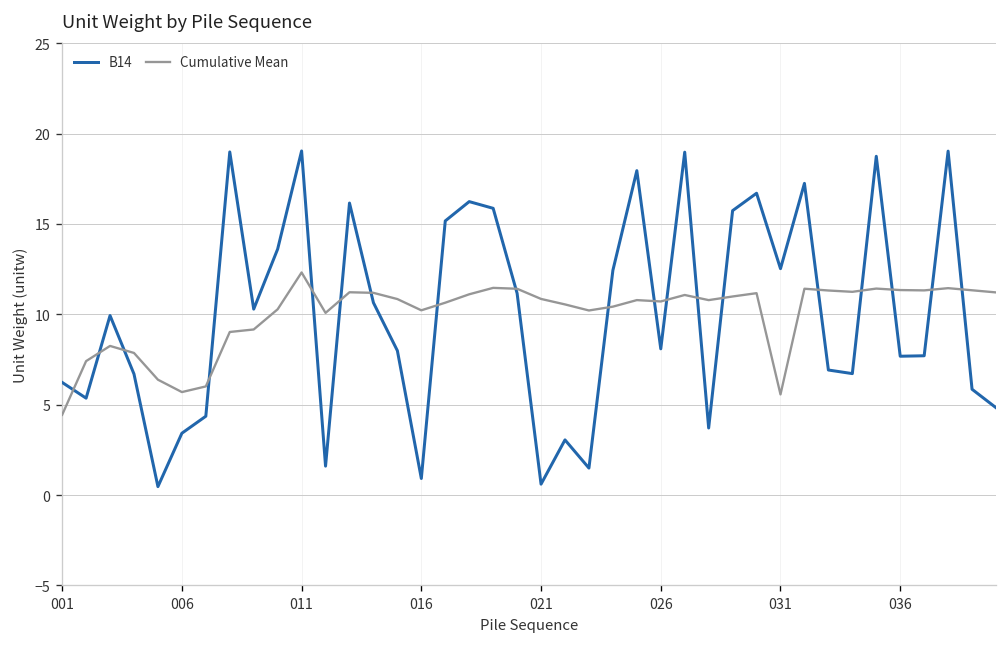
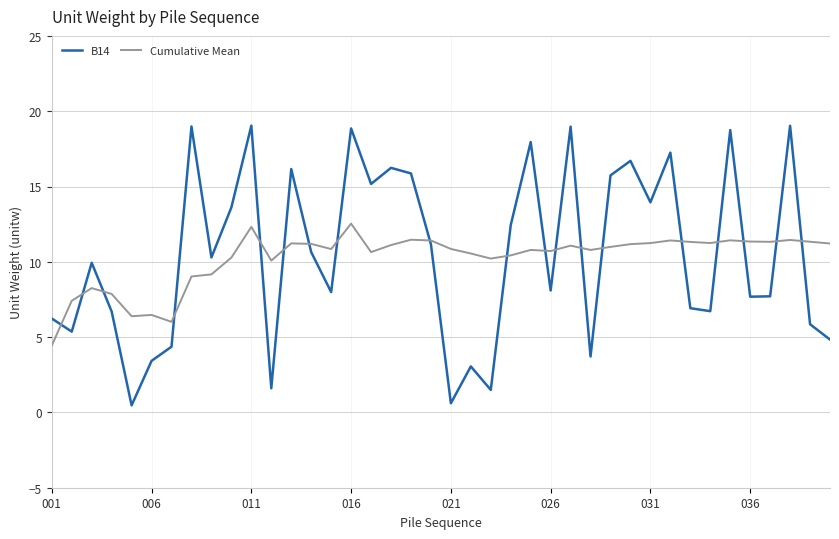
Cumulative Mean, 006: 5.7 -> 6.5
B14, 016: 0.9 -> 18.9
Cumulative Mean, 016: 10.2 -> 12.5
B14, 031: 12.5 -> 14.0
Cumulative Mean, 031: 5.6 -> 11.2
